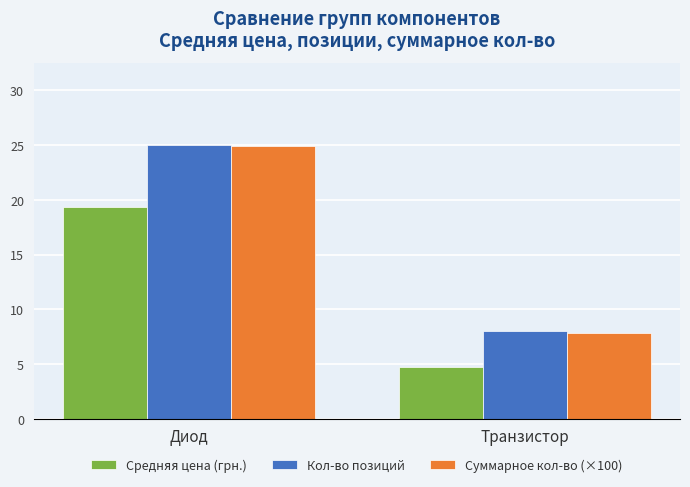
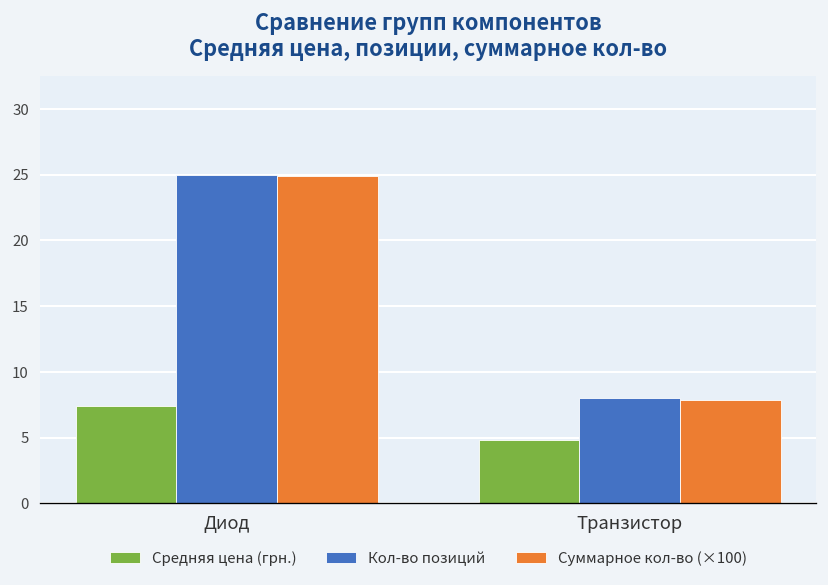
Средняя цена (грн.), Диод: 19.4 -> 7.4
